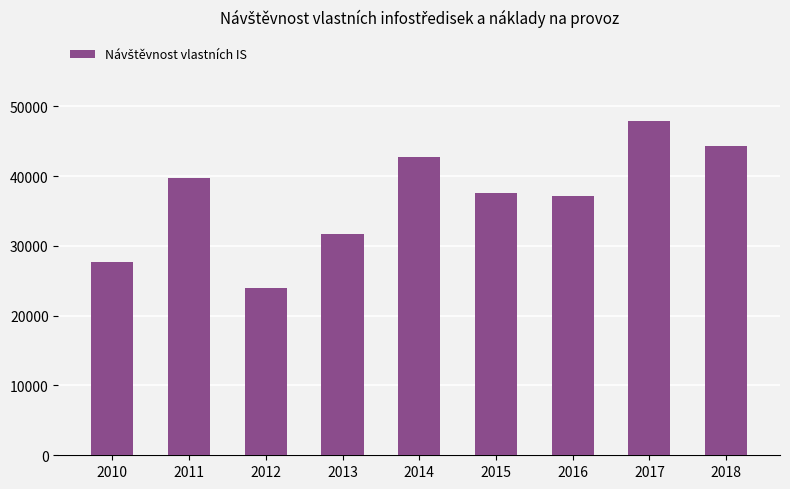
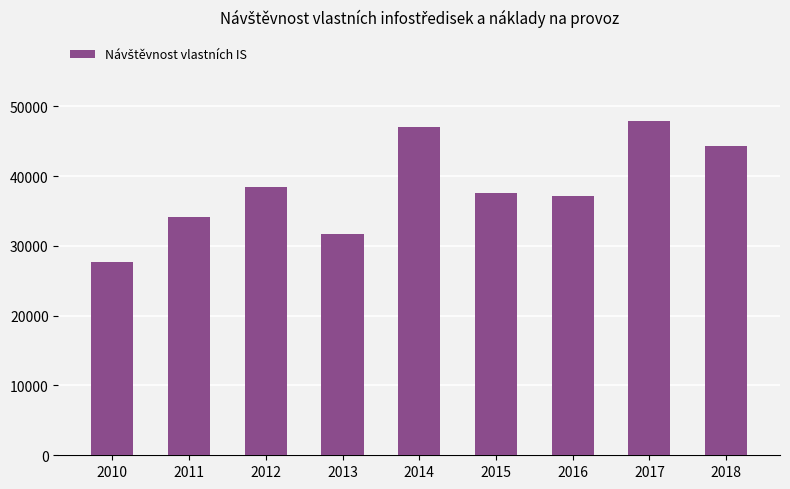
2011: 40000 -> 34000
2012: 24000 -> 39000
2014: 43000 -> 47000
